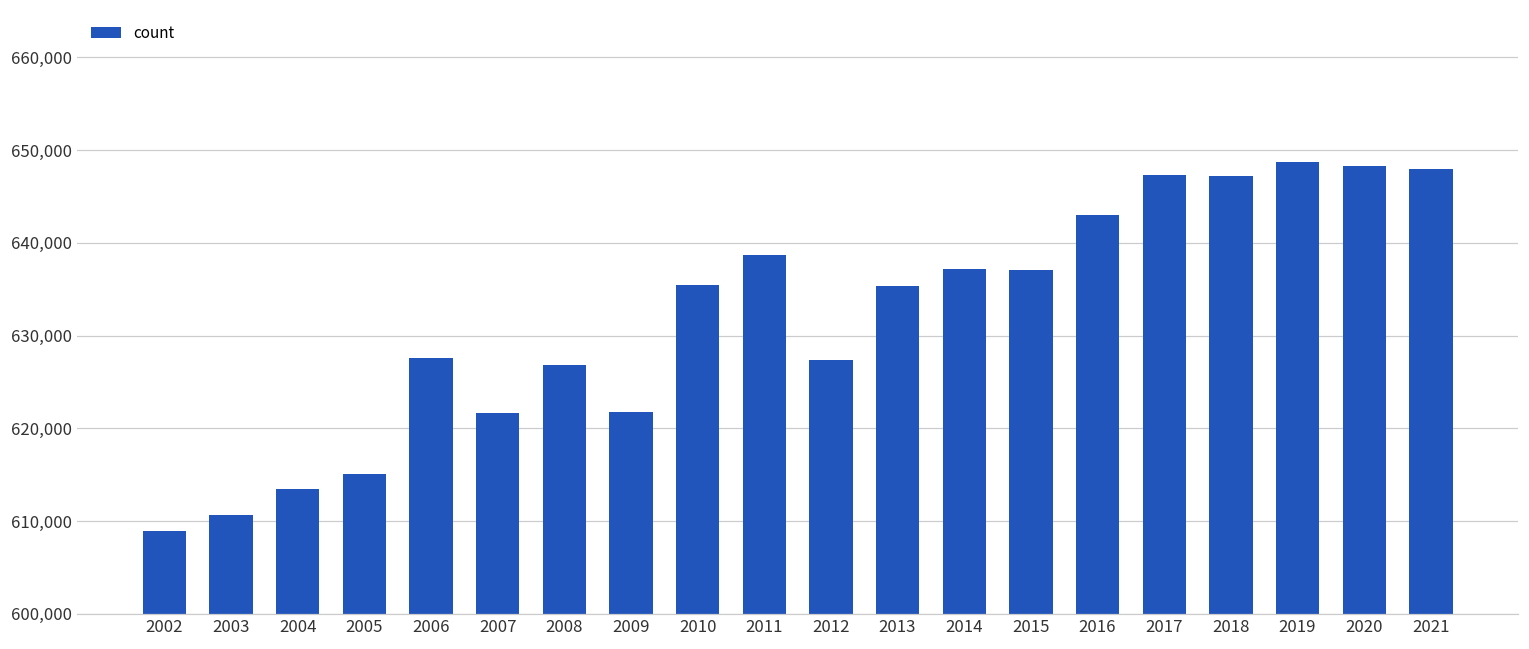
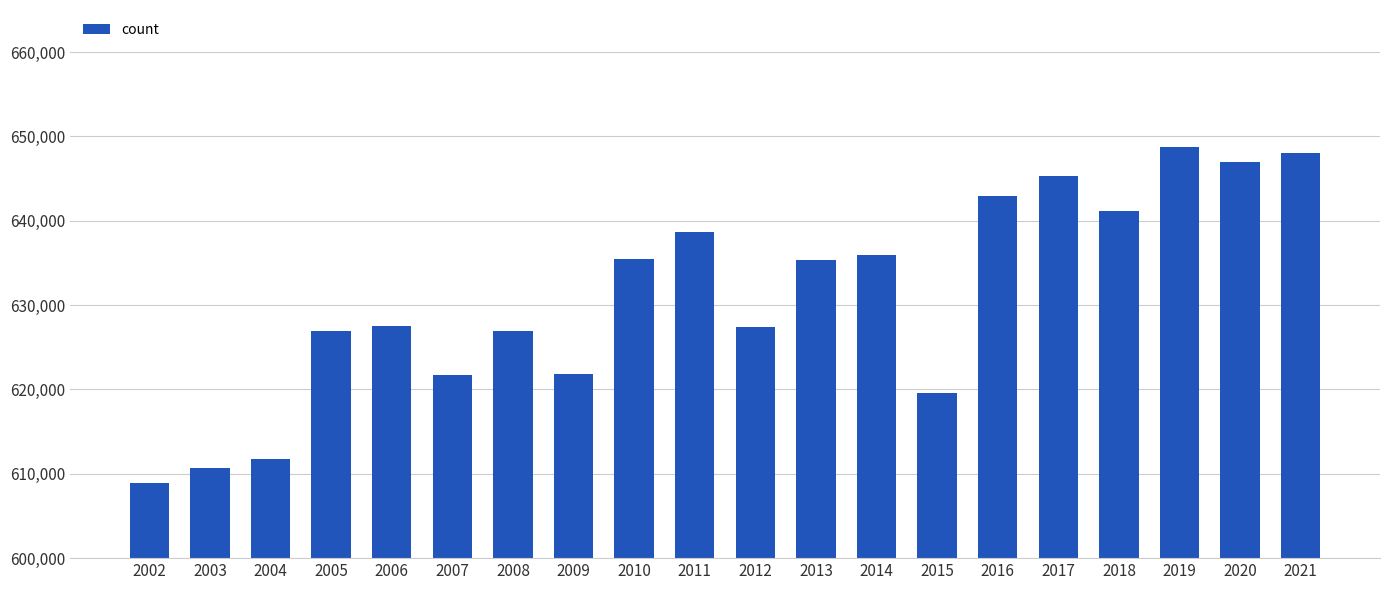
2004: 614,000 -> 612,000
2005: 615,000 -> 627,000
2014: 637,000 -> 636,000
2015: 637,000 -> 620,000
2017: 647,000 -> 645,000
2018: 647,000 -> 641,000
2020: 648,000 -> 647,000
